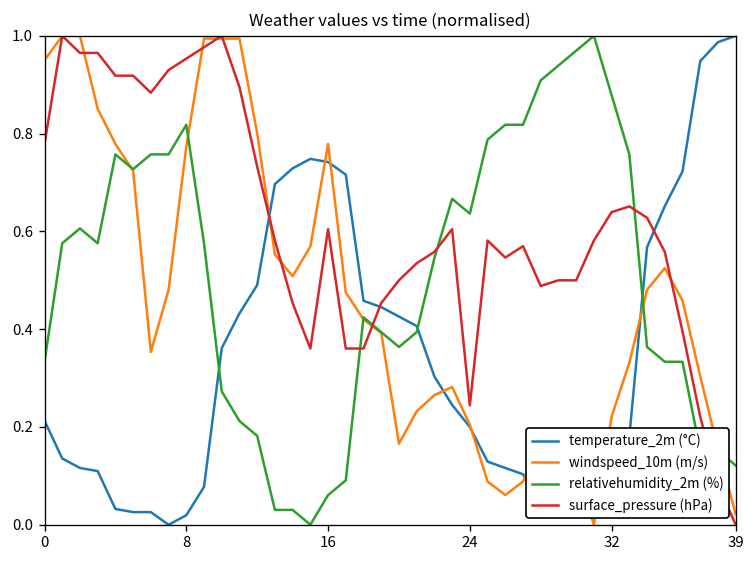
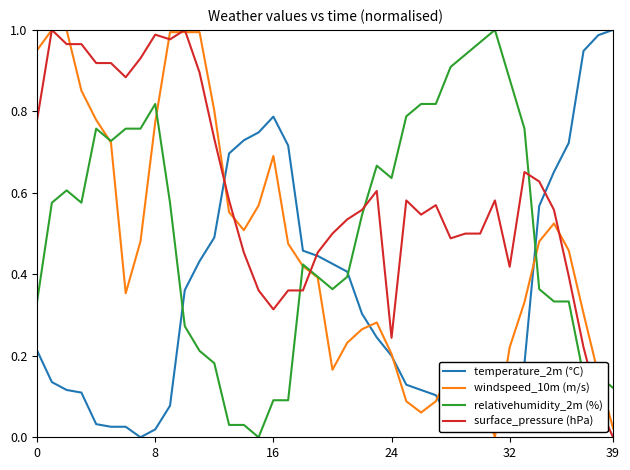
surface_pressure (hPa), 8: 0.95 -> 0.99
temperature_2m (°C), 16: 0.74 -> 0.79
windspeed_10m (m/s), 16: 0.78 -> 0.69
relativehumidity_2m (%), 16: 0.06 -> 0.09
surface_pressure (hPa), 16: 0.60 -> 0.31
surface_pressure (hPa), 32: 0.64 -> 0.42
